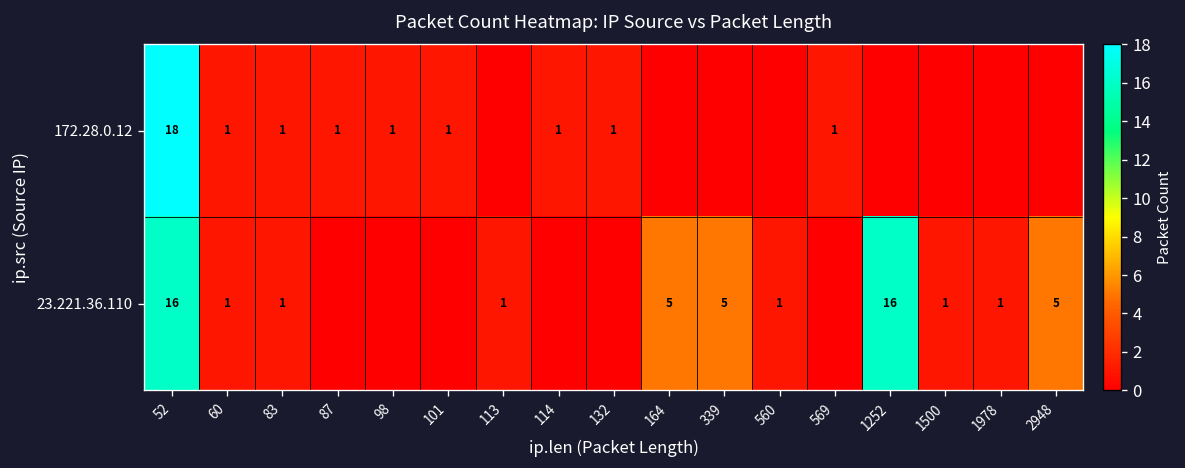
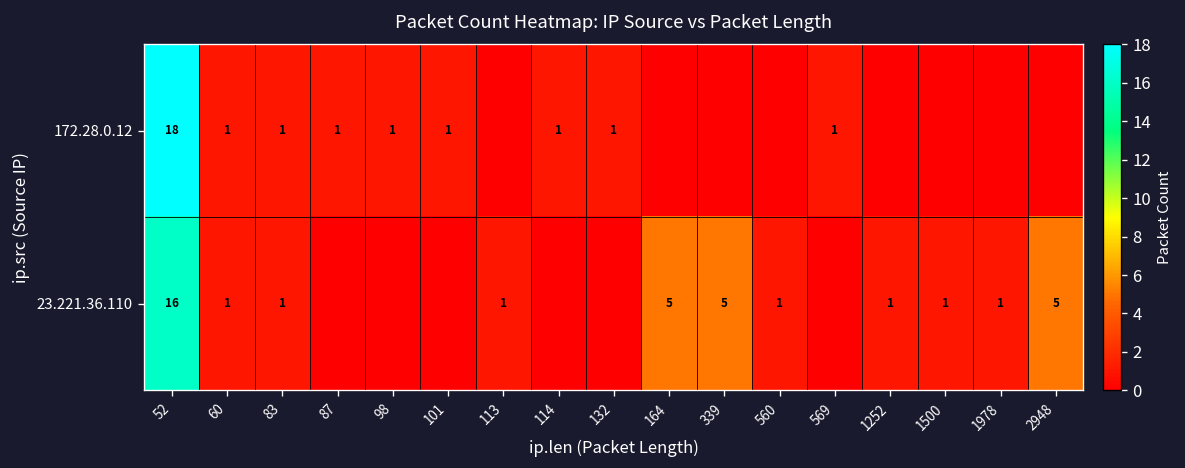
23.221.36.110, 1252: 16 -> 1
